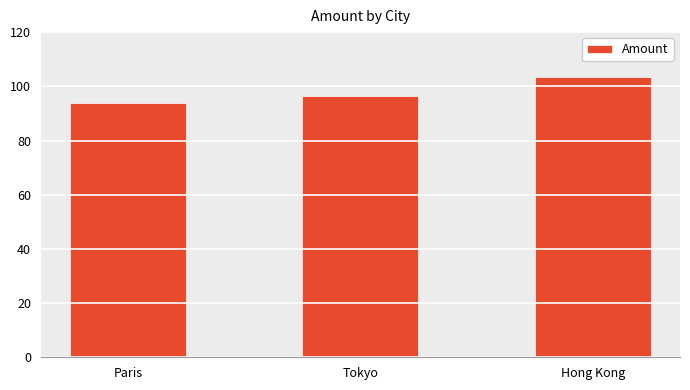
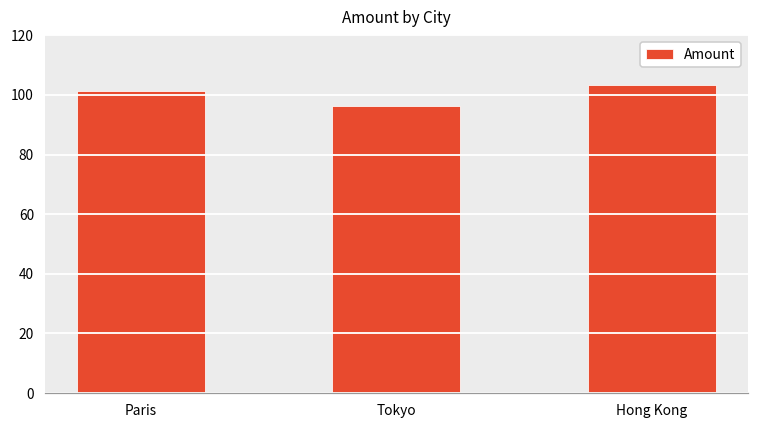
Paris: 94 -> 101
